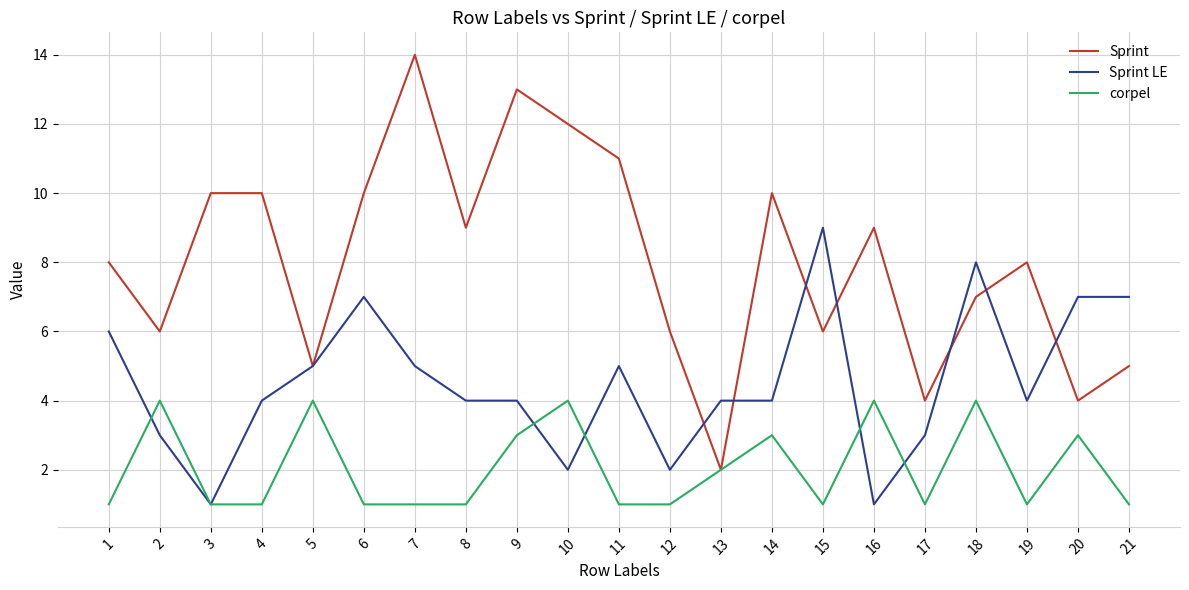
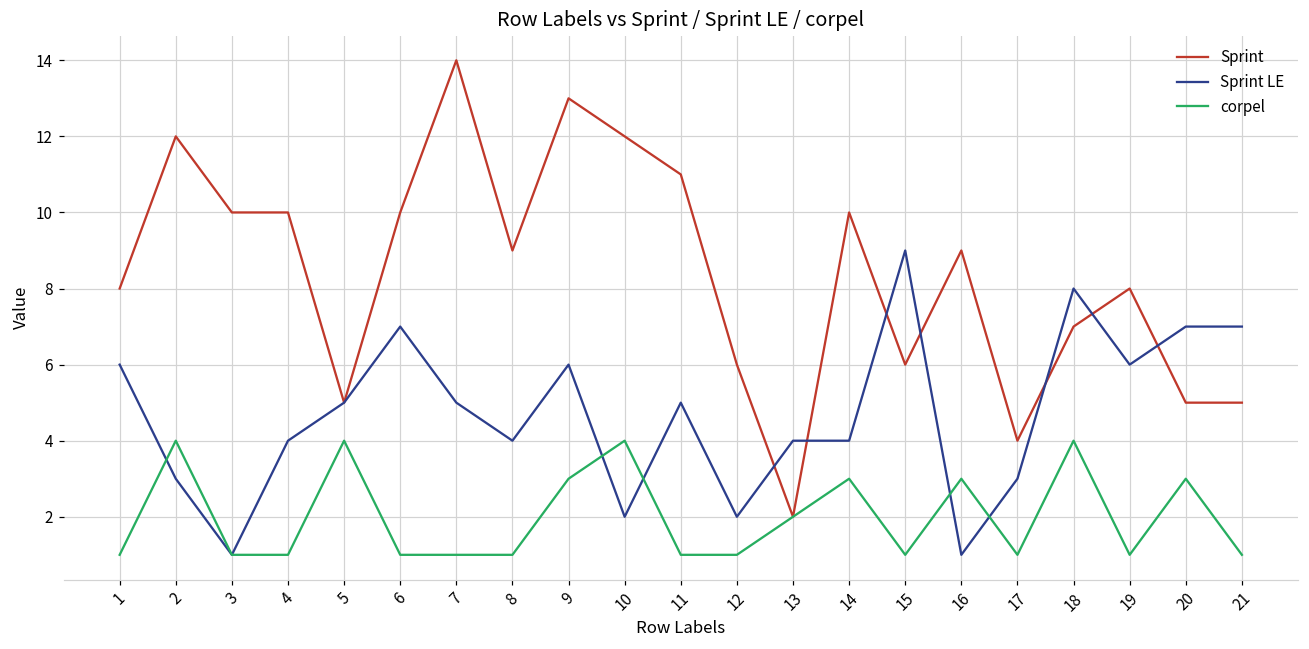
Sprint, 2: 6 -> 12
Sprint LE, 9: 4 -> 6
corpel, 16: 4 -> 3
Sprint LE, 19: 4 -> 6
Sprint, 20: 4 -> 5
